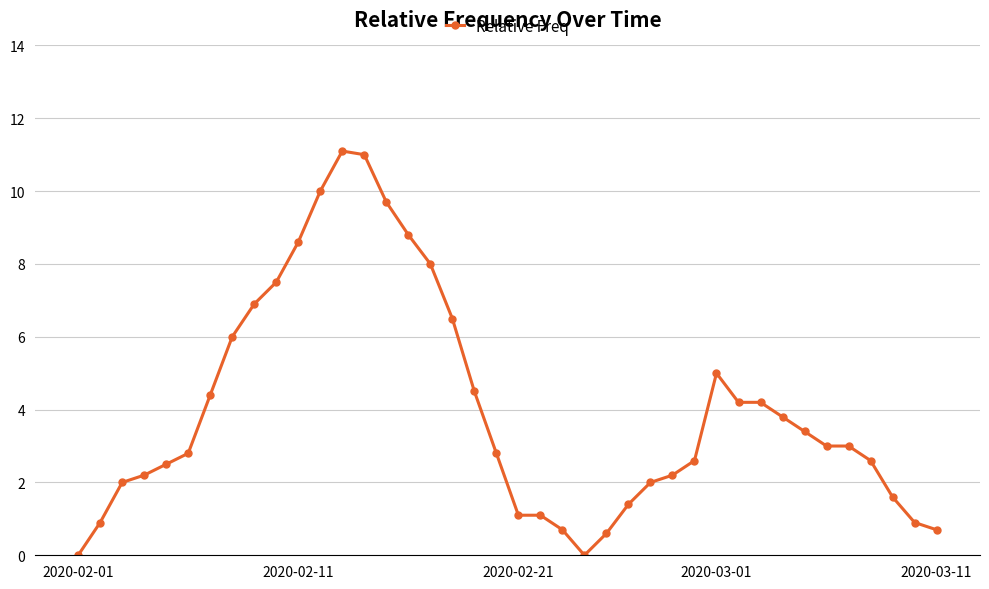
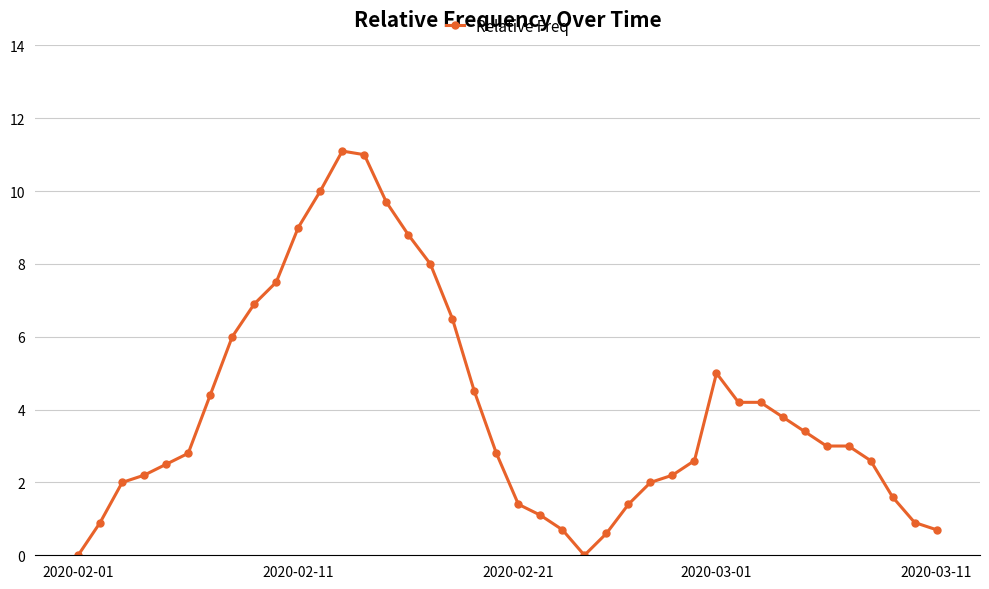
2020-02-11: 8.6 -> 9.0
2020-02-21: 1.1 -> 1.4
